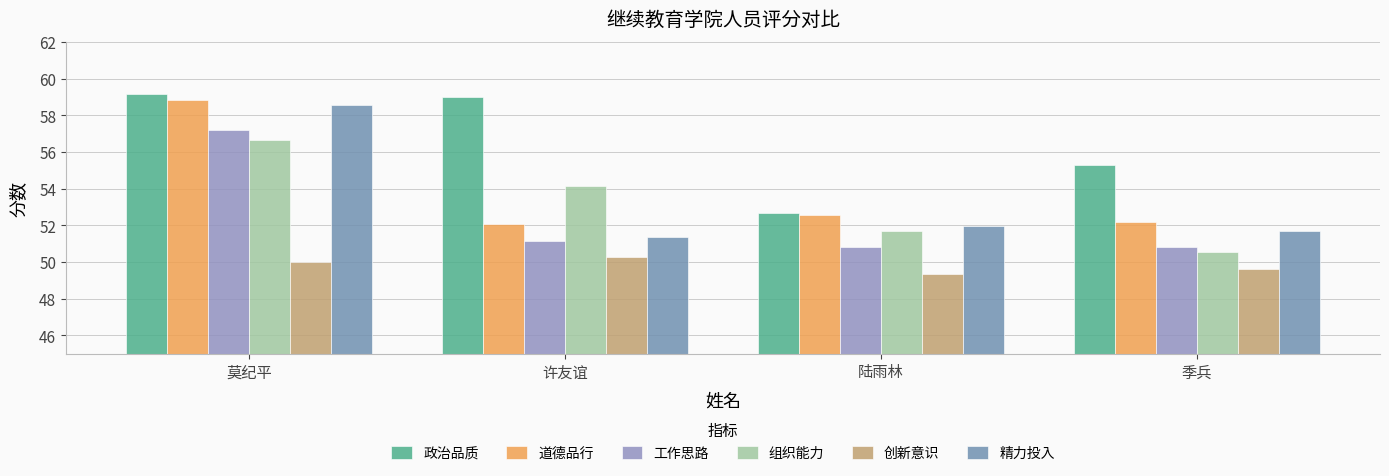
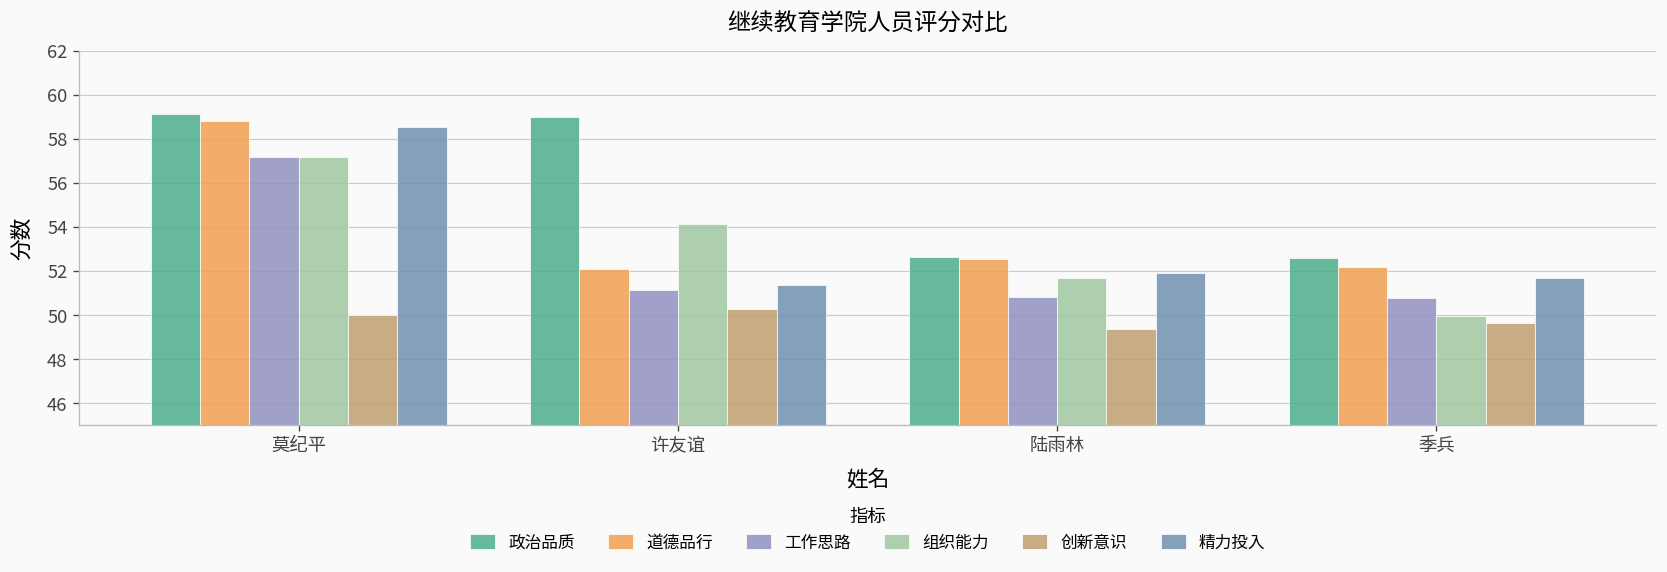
组织能力, 莫纪平: 56.6 -> 57.2
政治品质, 季兵: 55.3 -> 52.6
组织能力, 季兵: 50.5 -> 50.0
